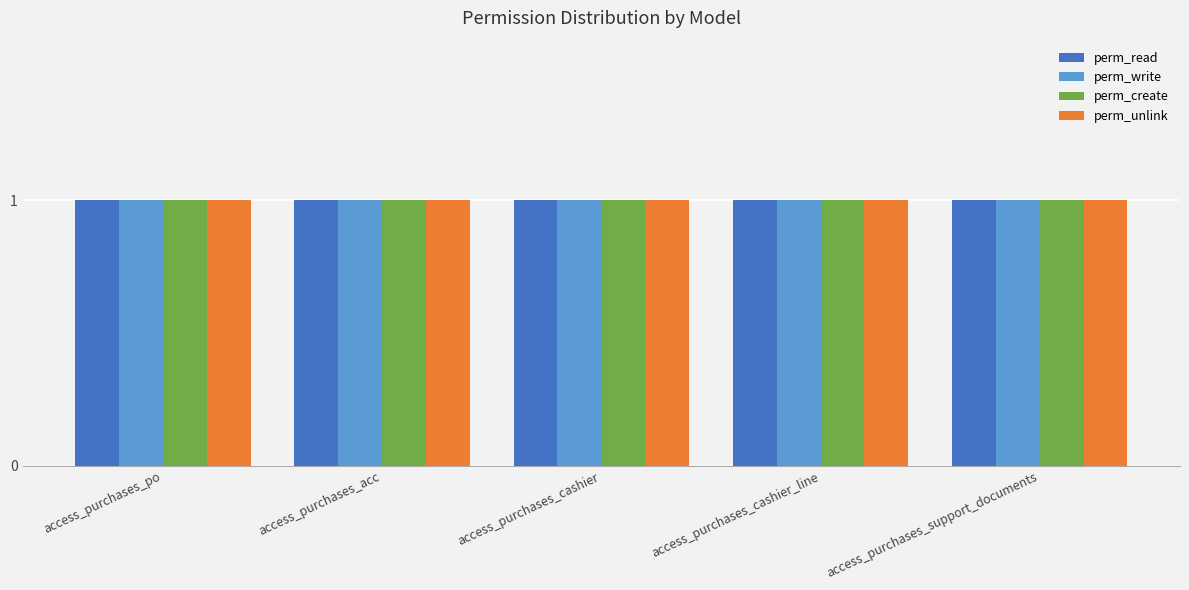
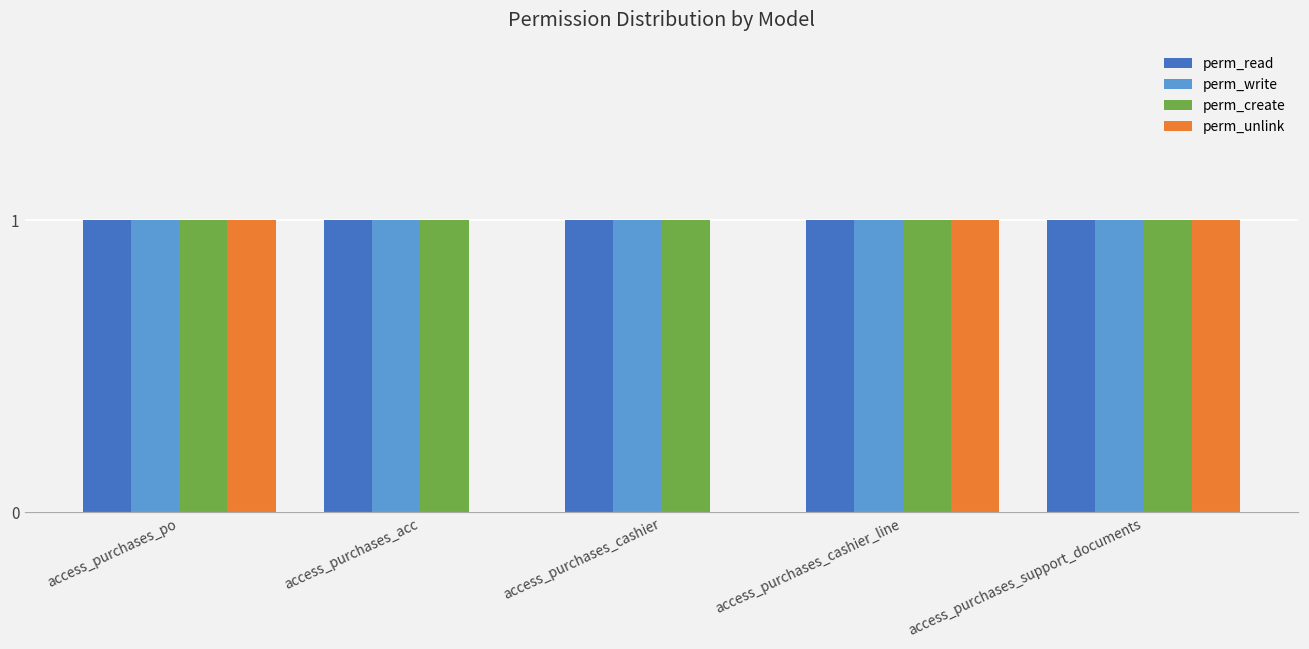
perm_unlink, access_purchases_acc: 1 -> 0
perm_unlink, access_purchases_cashier: 1 -> 0
